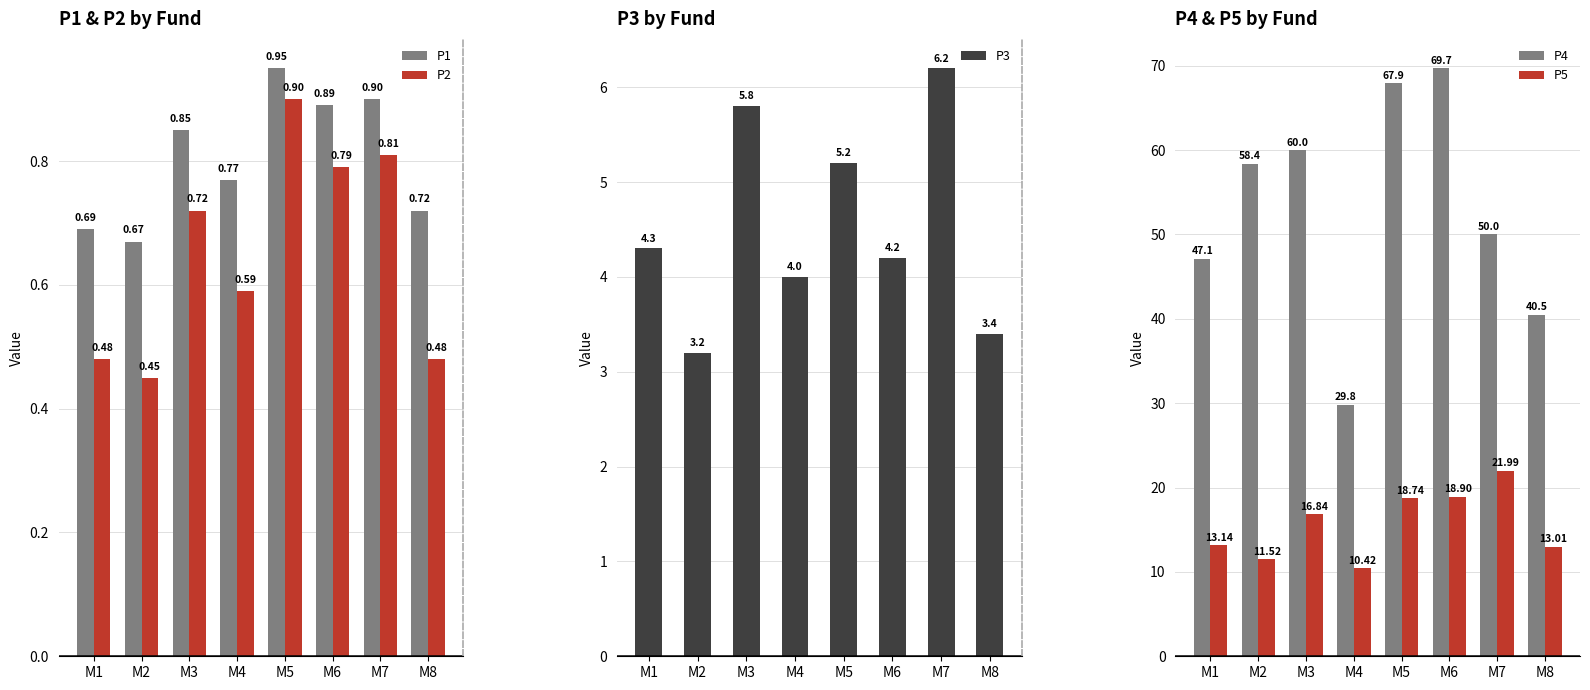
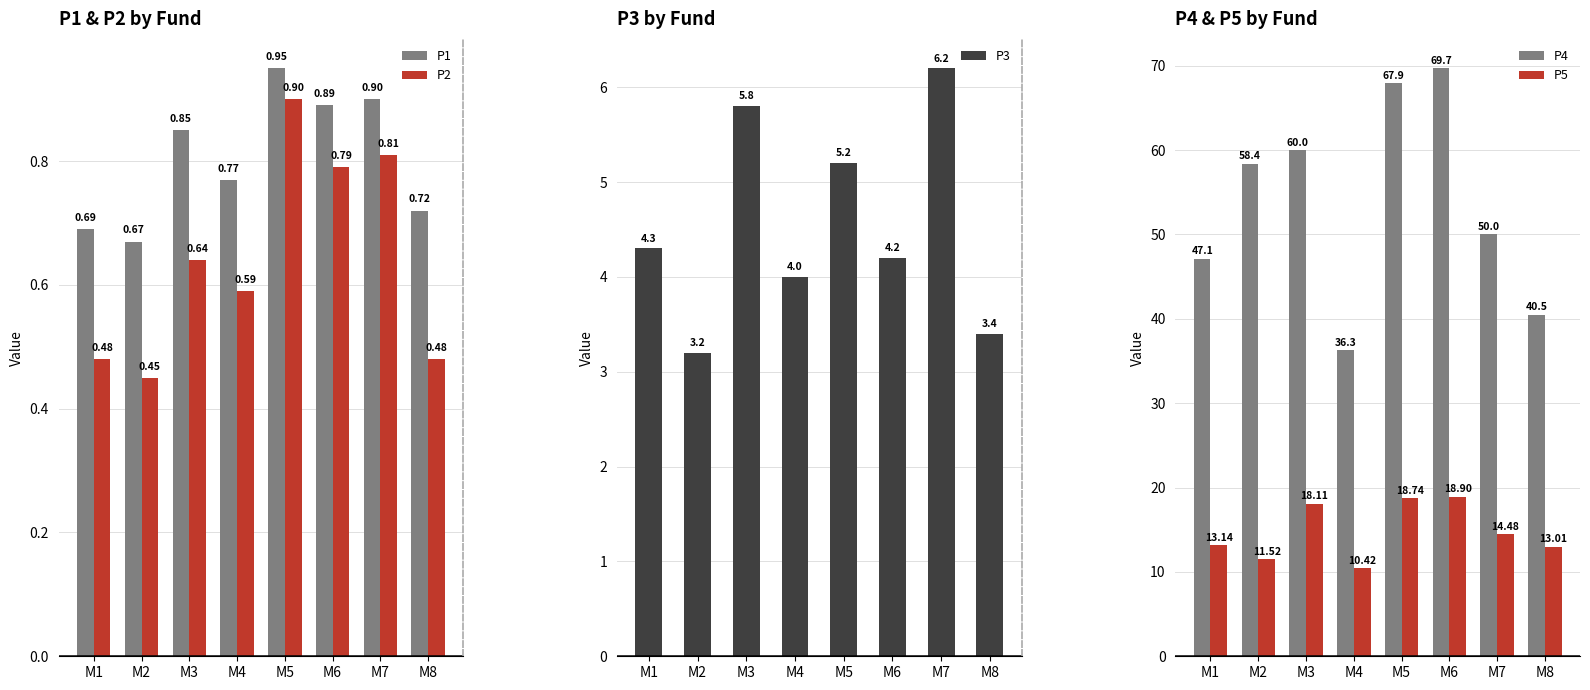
P1 & P2 by Fund, P2, M3: 0.72 -> 0.64
P4 & P5 by Fund, P5, M3: 16.84 -> 18.11
P4 & P5 by Fund, P4, M4: 29.8 -> 36.3
P4 & P5 by Fund, P5, M7: 21.99 -> 14.48
